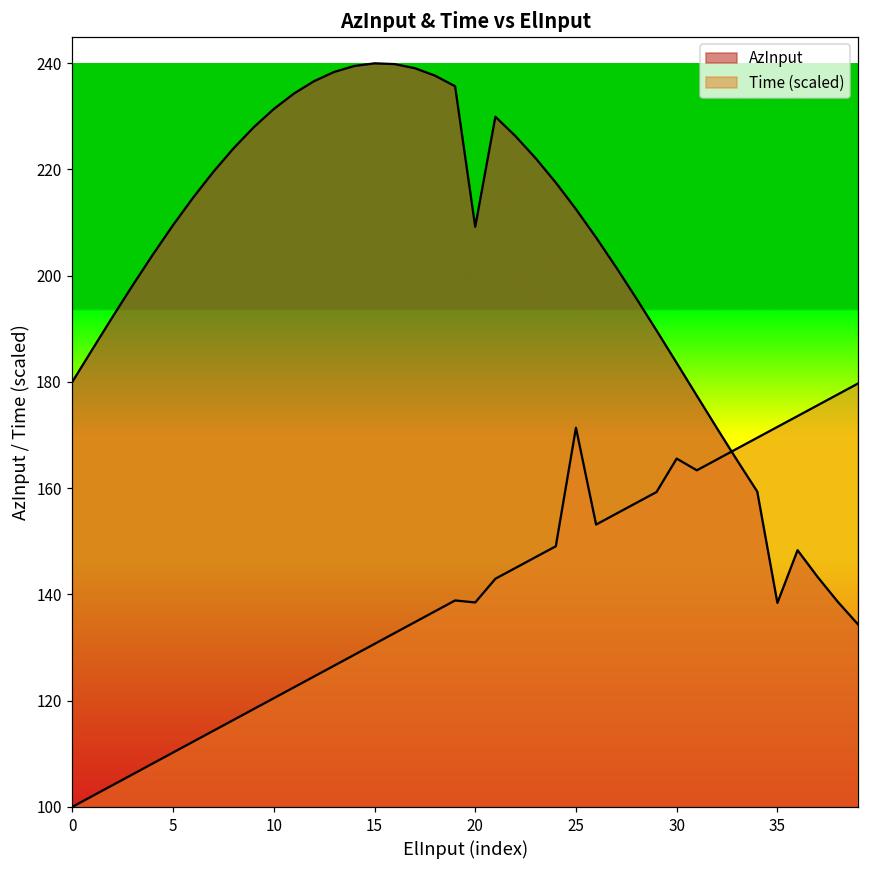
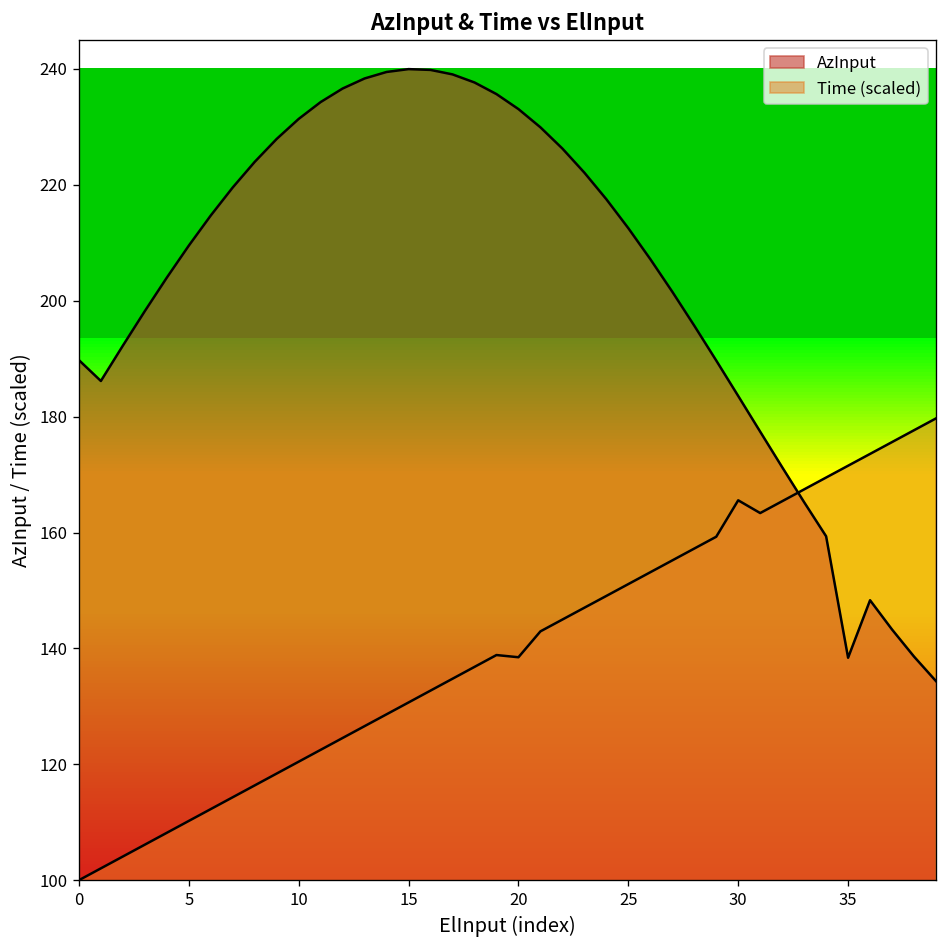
AzInput, 0: 180 -> 190
AzInput, 20: 209 -> 233
Time (scaled), 25: 171 -> 151
